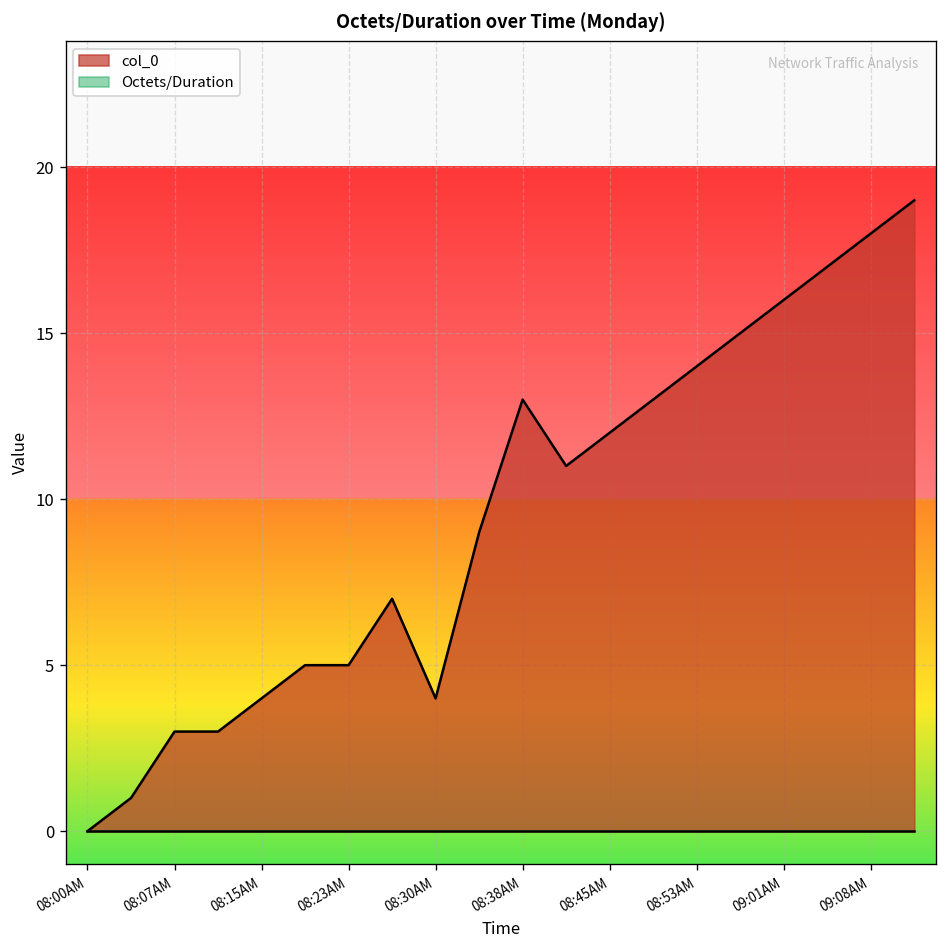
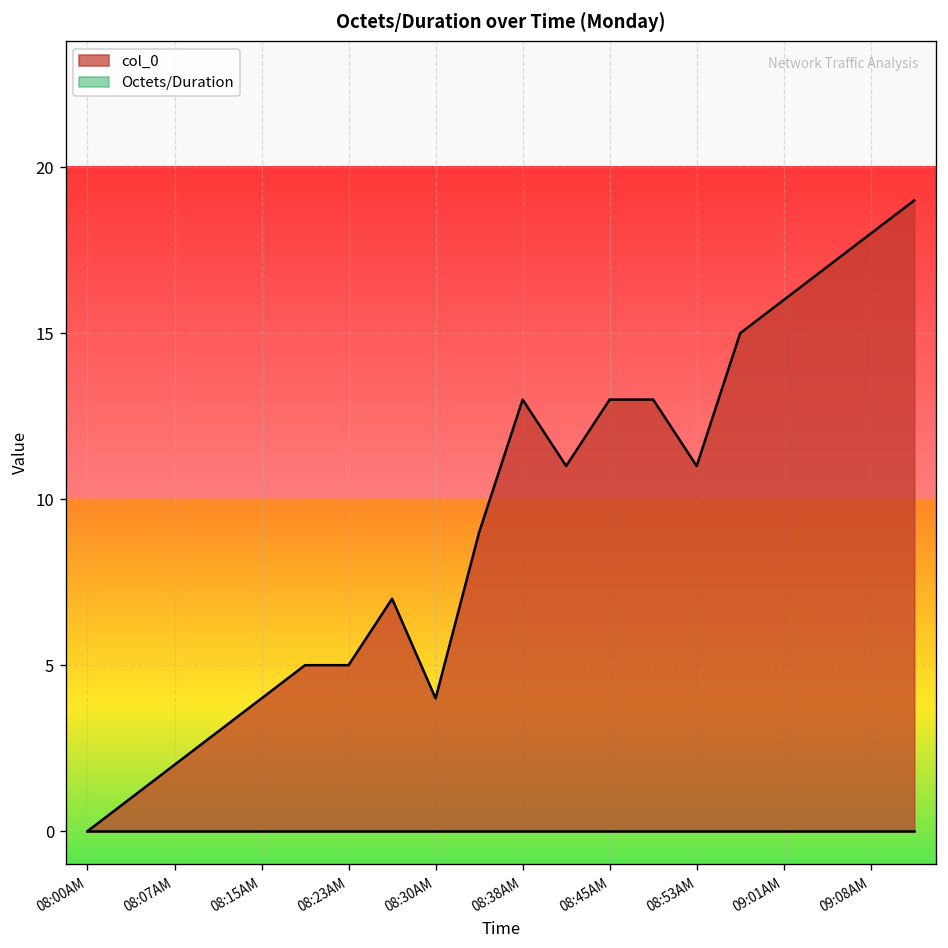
col_0, 08:07AM: 3 -> 2
col_0, 08:45AM: 12 -> 13
col_0, 08:53AM: 14 -> 11
